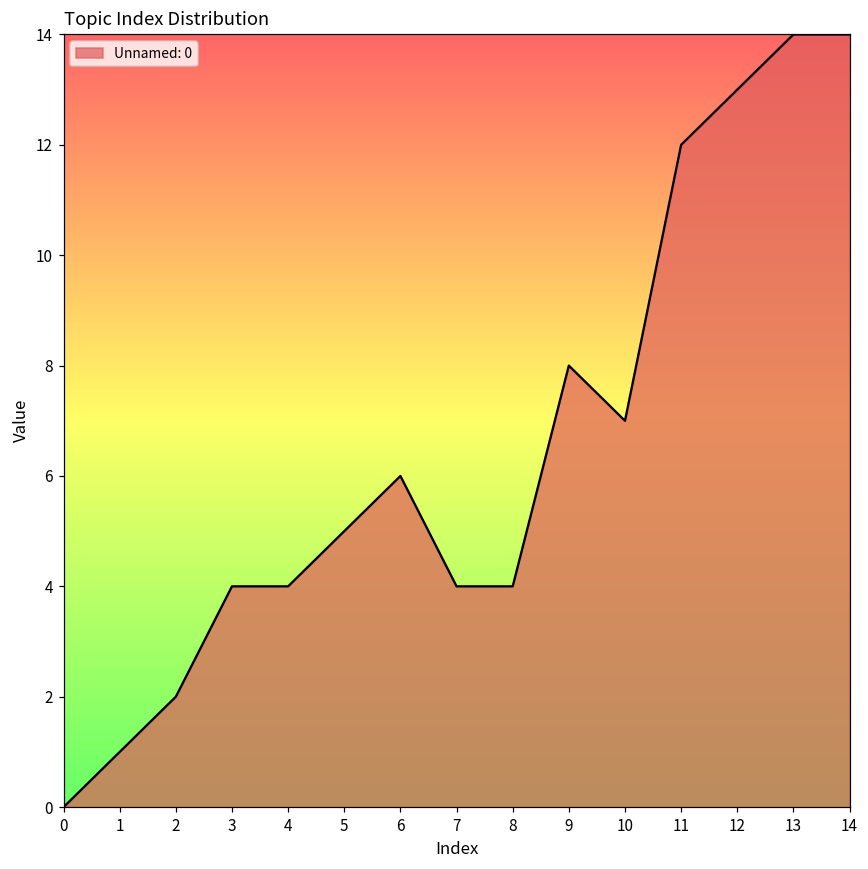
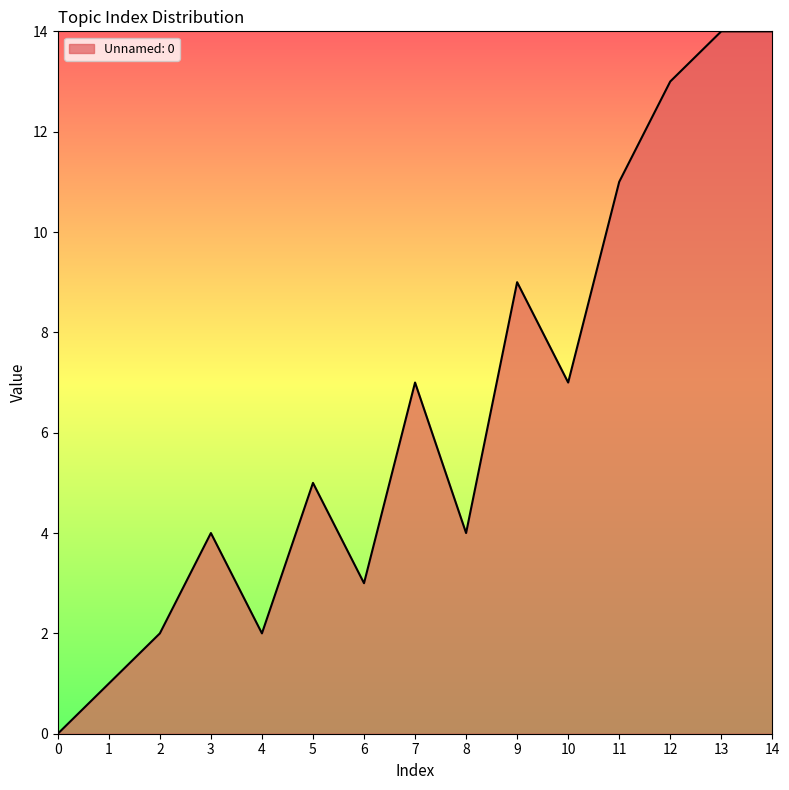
4: 4 -> 2
6: 6 -> 3
7: 4 -> 7
9: 8 -> 9
11: 12 -> 11
